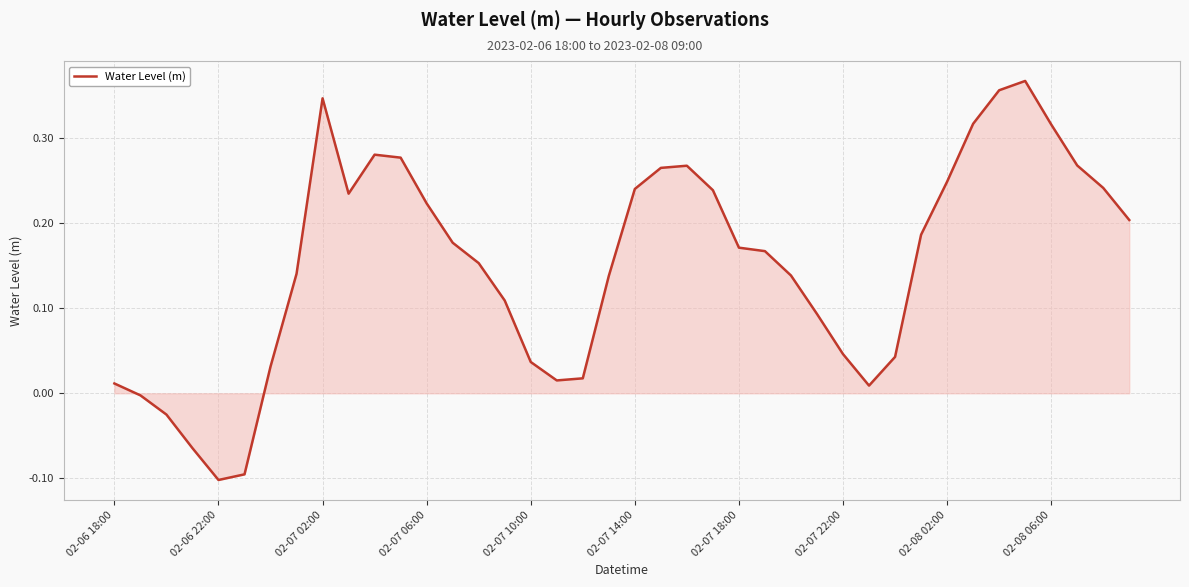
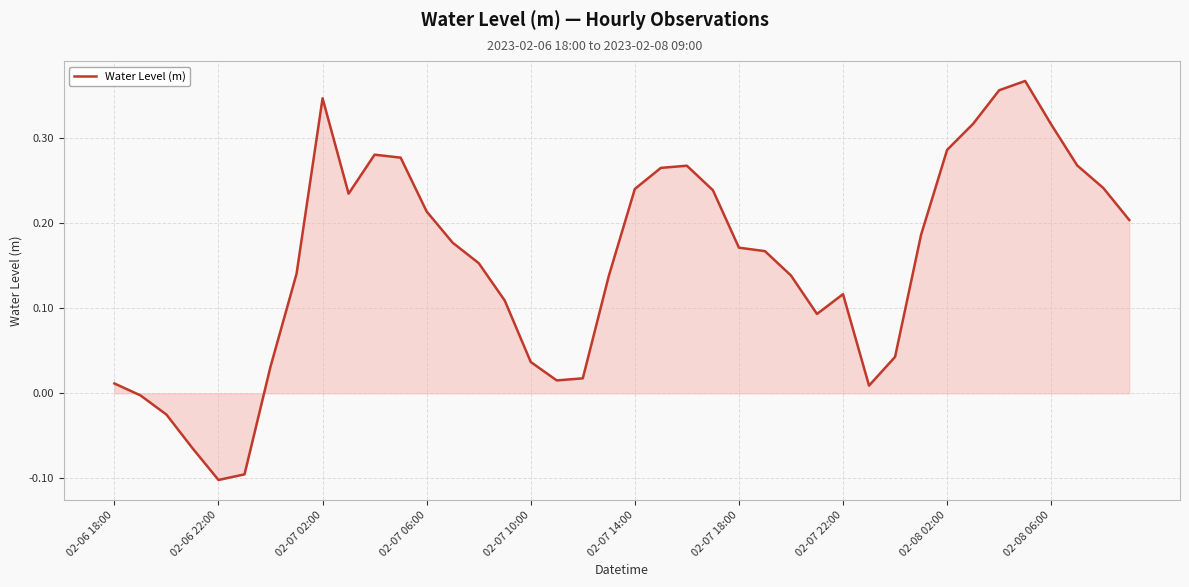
Water Level (m), 02-07 06:00: 0.22 -> 0.21
Water Level (m), 02-07 22:00: 0.05 -> 0.12
Water Level (m), 02-08 02:00: 0.25 -> 0.29
